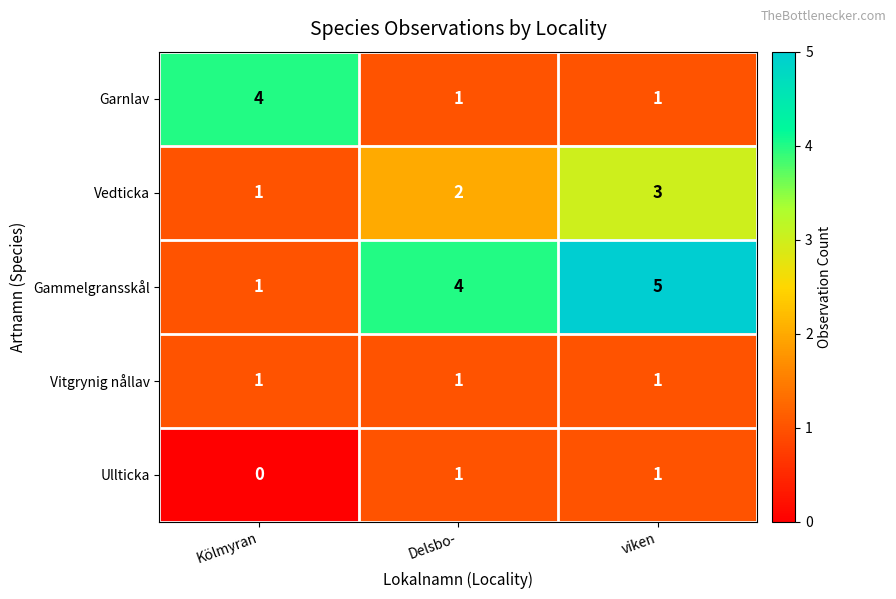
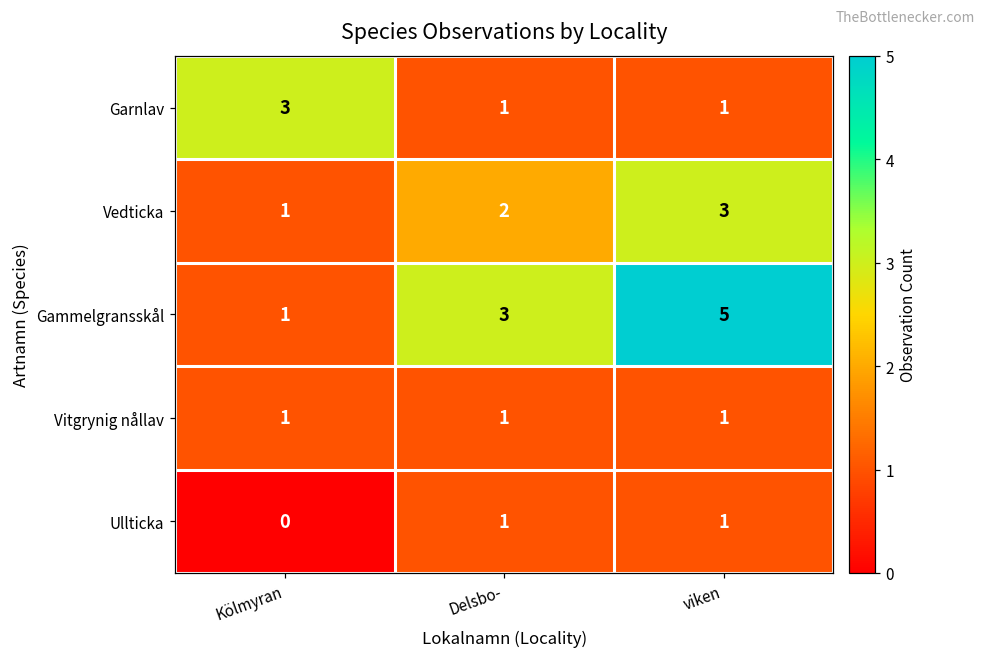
Garnlav, Kölmyran: 4 -> 3
Gammelgransskål, Delsbo-: 4 -> 3
